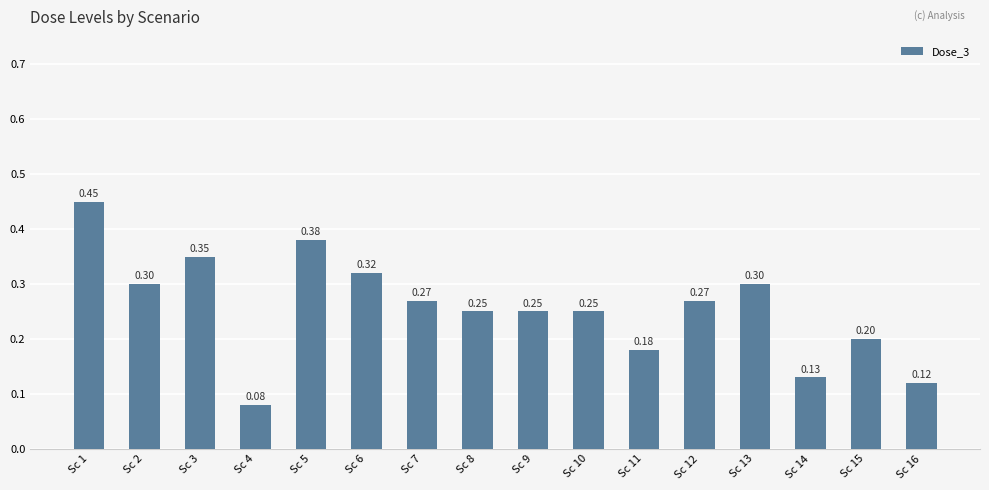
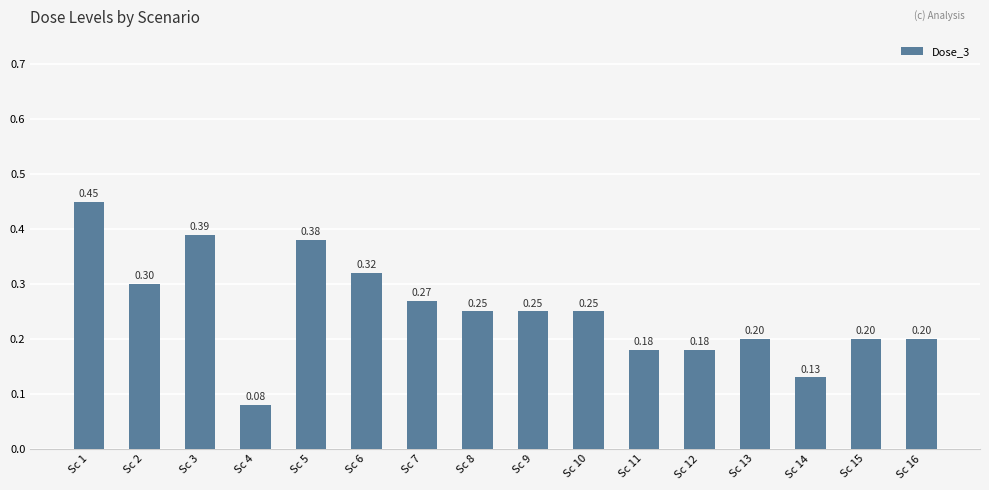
Sc 3: 0.35 -> 0.39
Sc 12: 0.27 -> 0.18
Sc 13: 0.30 -> 0.20
Sc 16: 0.12 -> 0.20
